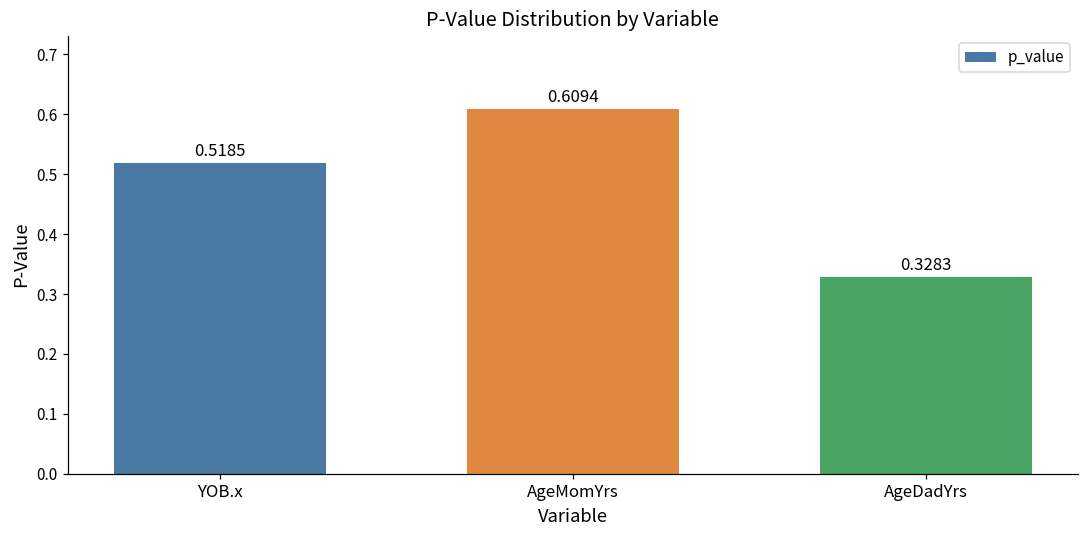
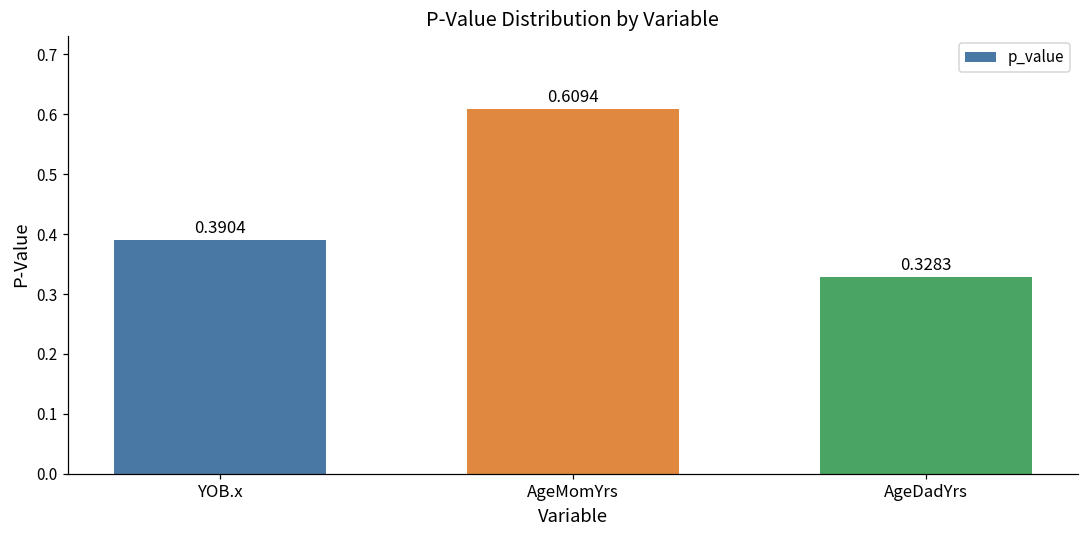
YOB.x: 0.5185 -> 0.3904
